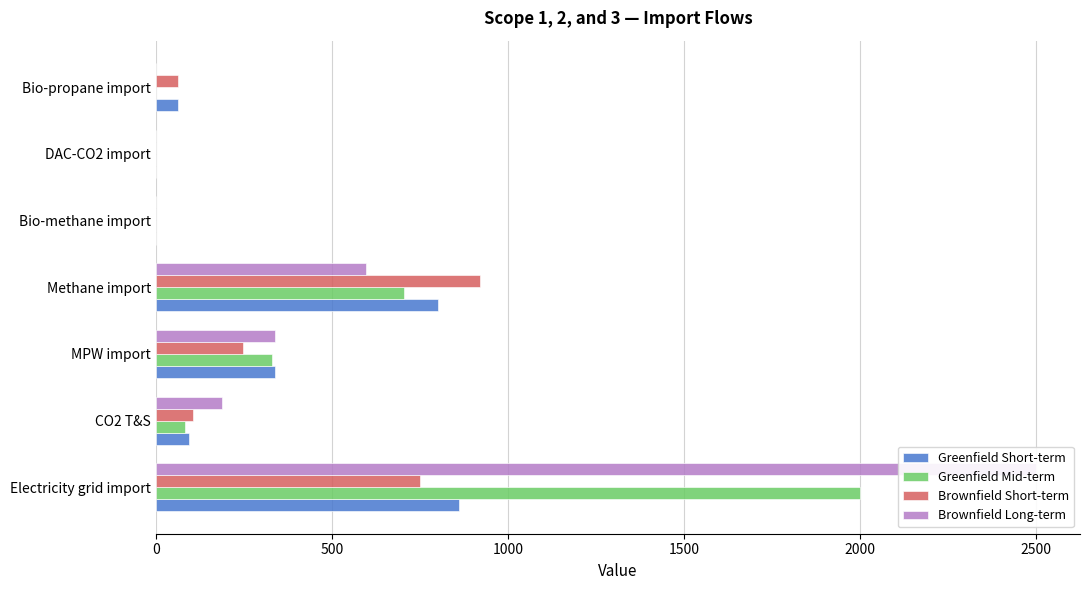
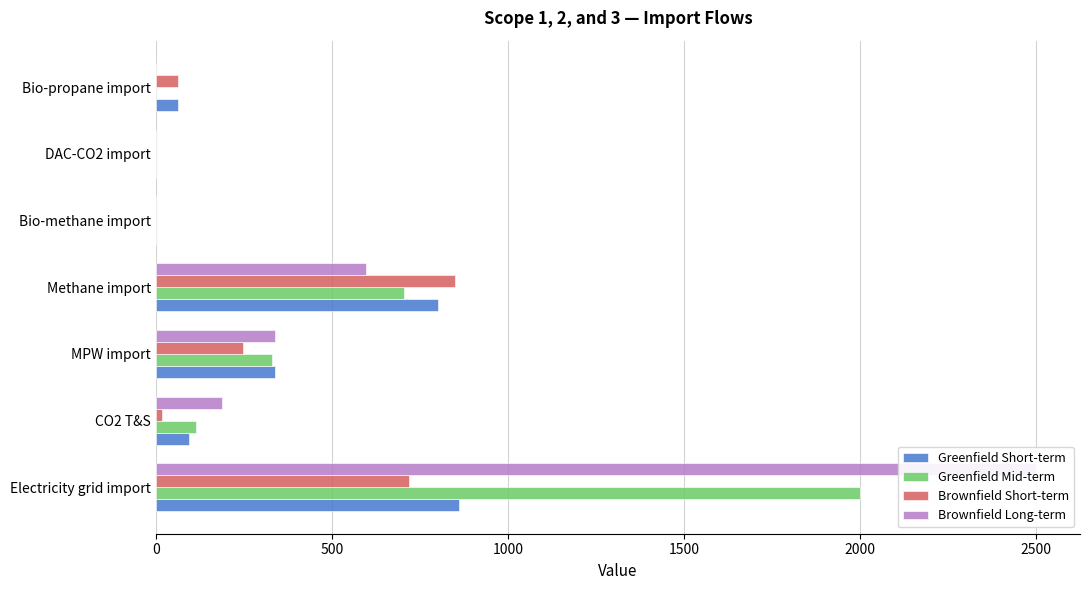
Brownfield Short-term, Methane import: 920 -> 850
Brownfield Short-term, CO2 T&S: 110 -> 20
Greenfield Mid-term, CO2 T&S: 80 -> 110
Brownfield Short-term, Electricity grid import: 750 -> 720
